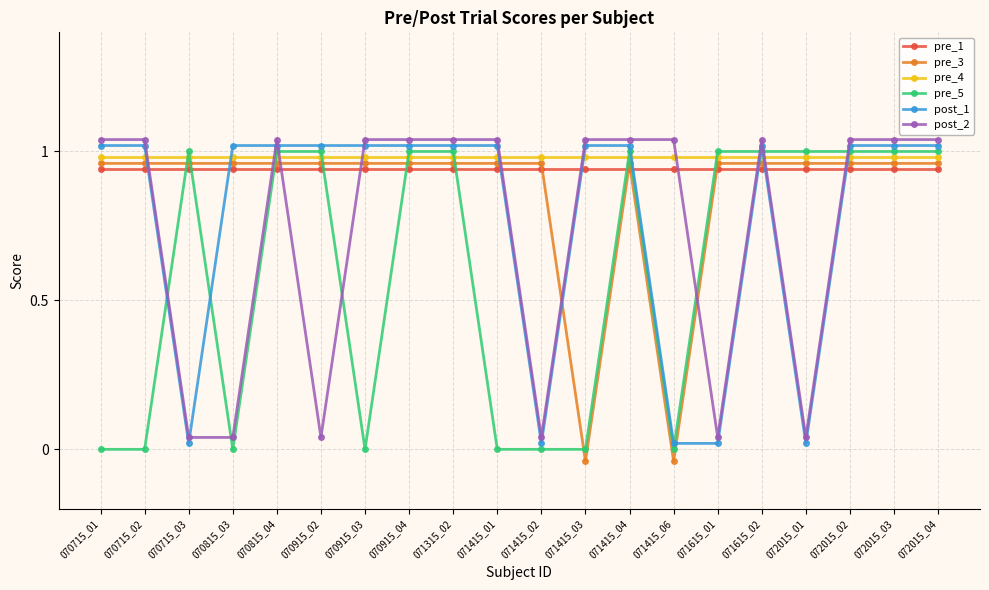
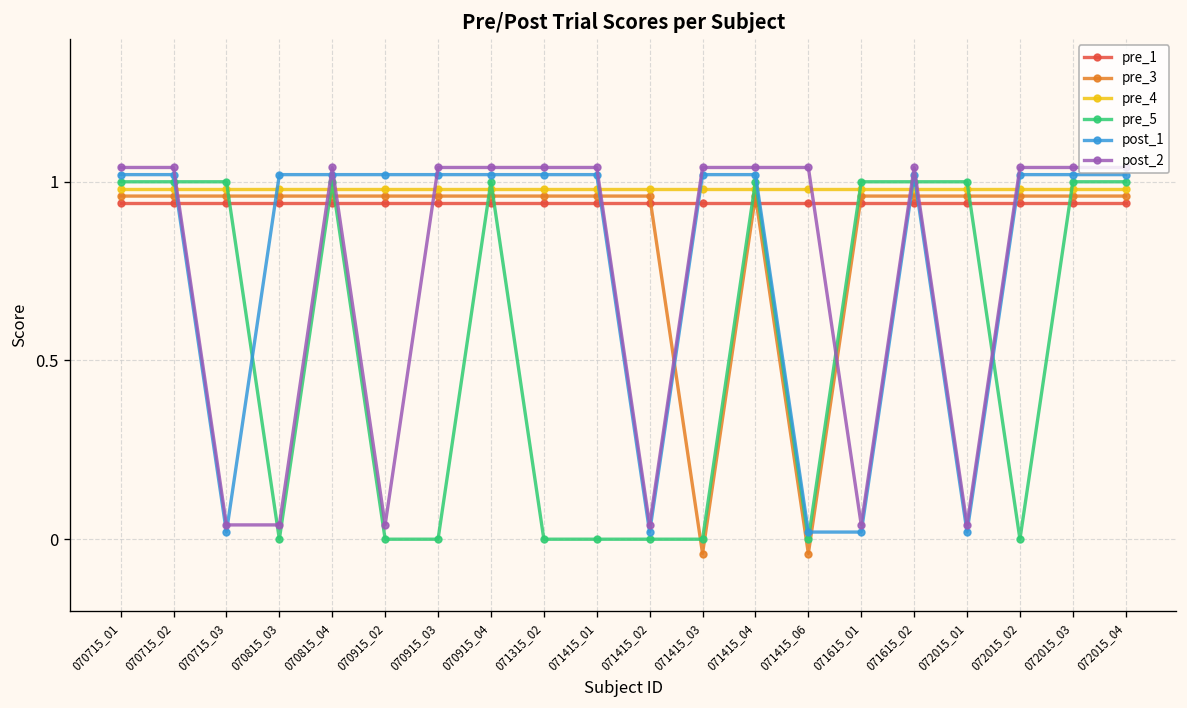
pre_5, 070715_01: 0 -> 1
pre_5, 070715_02: 0 -> 1
pre_5, 070915_02: 1 -> 0
pre_5, 071315_02: 1 -> 0
pre_5, 072015_02: 1 -> 0
